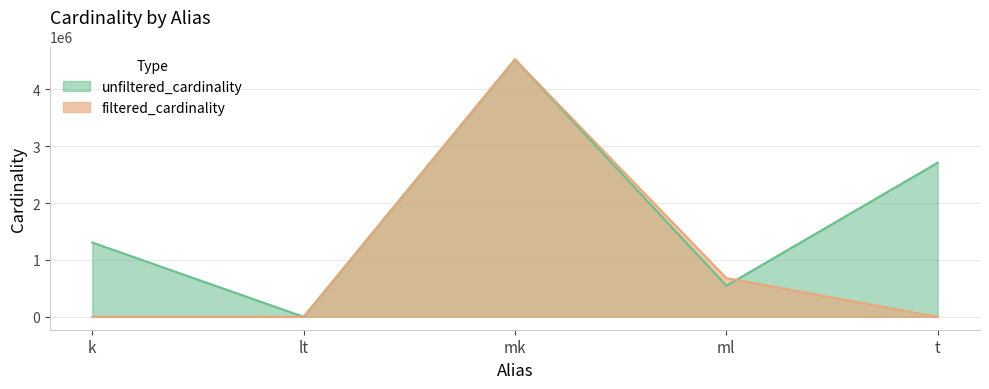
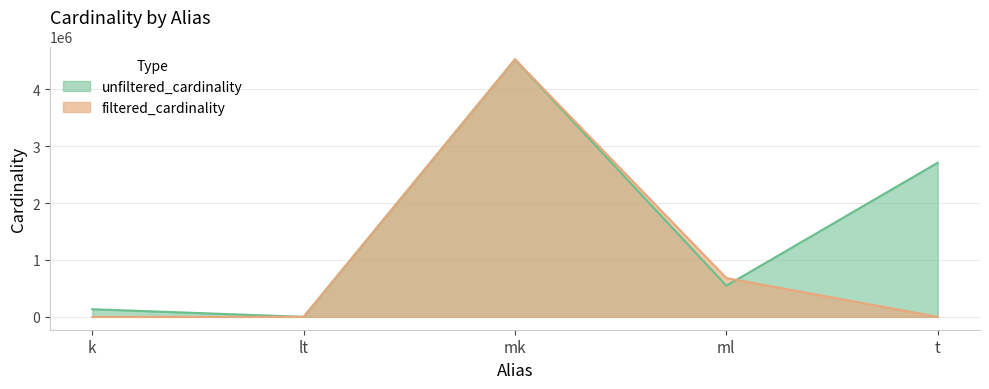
unfiltered_cardinality, k: 1300000 -> 100000
